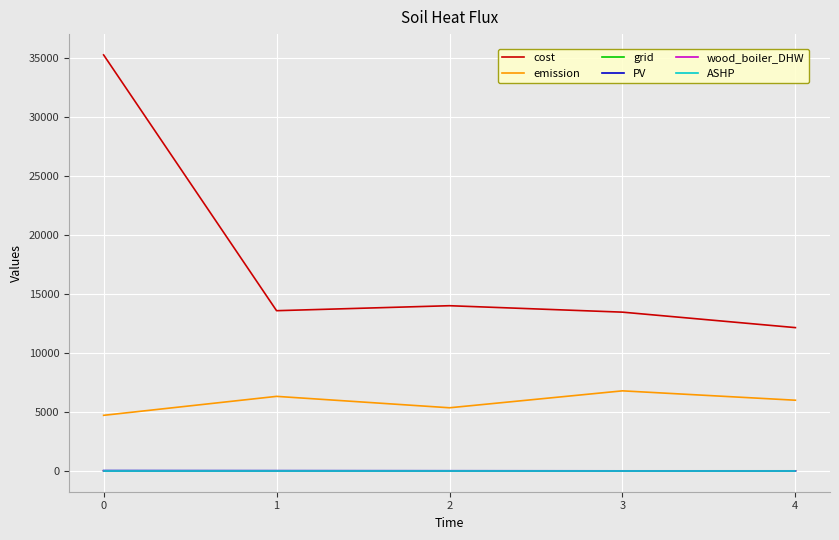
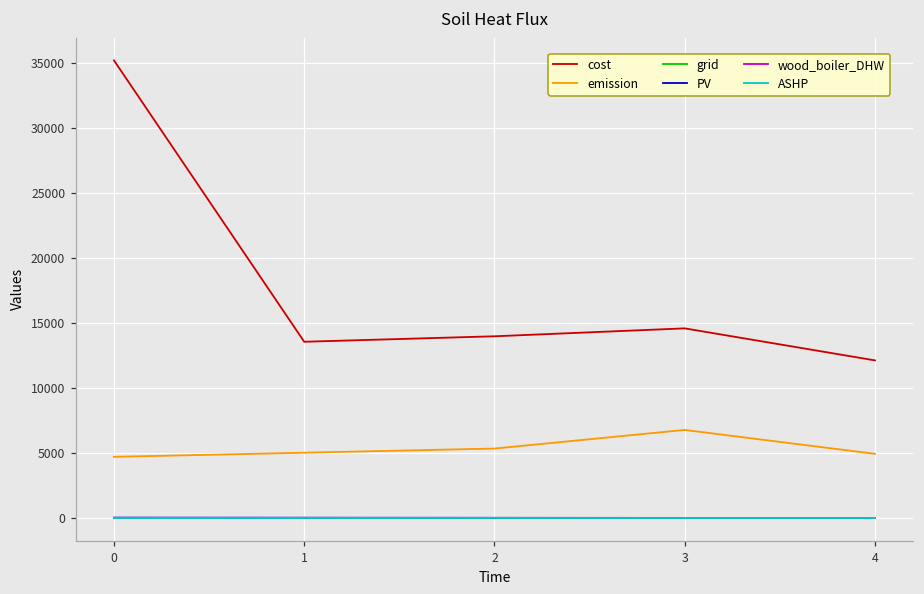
emission, 1: 6300 -> 5000
cost, 3: 13400 -> 14600
emission, 4: 6000 -> 4900
